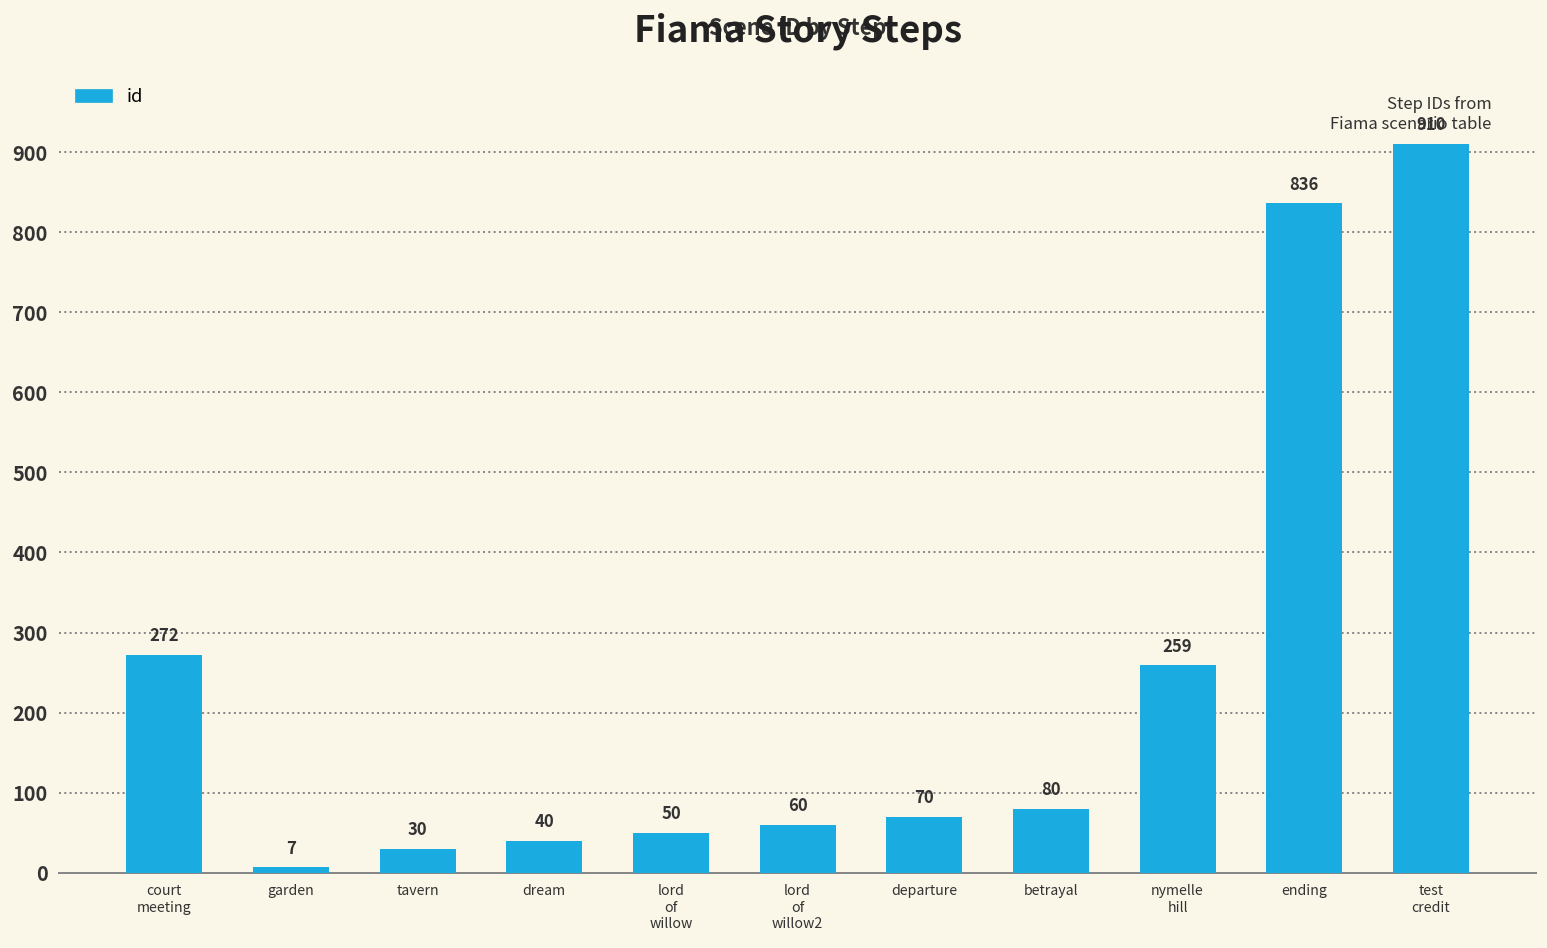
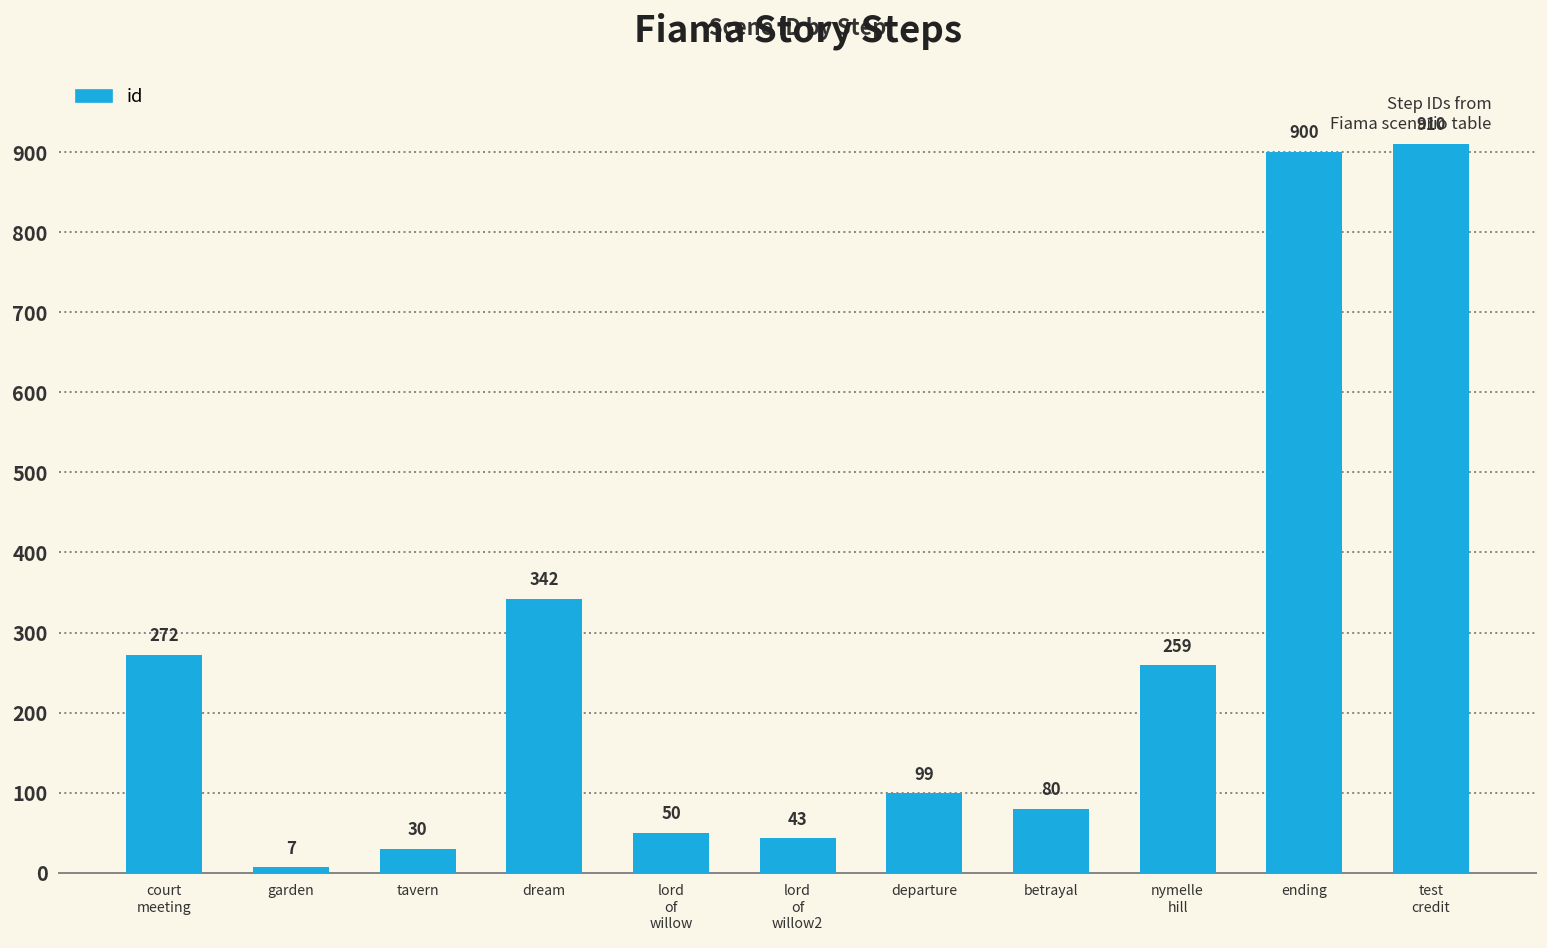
dream: 40 -> 342
lord of willow2: 60 -> 43
departure: 70 -> 99
ending: 836 -> 900
